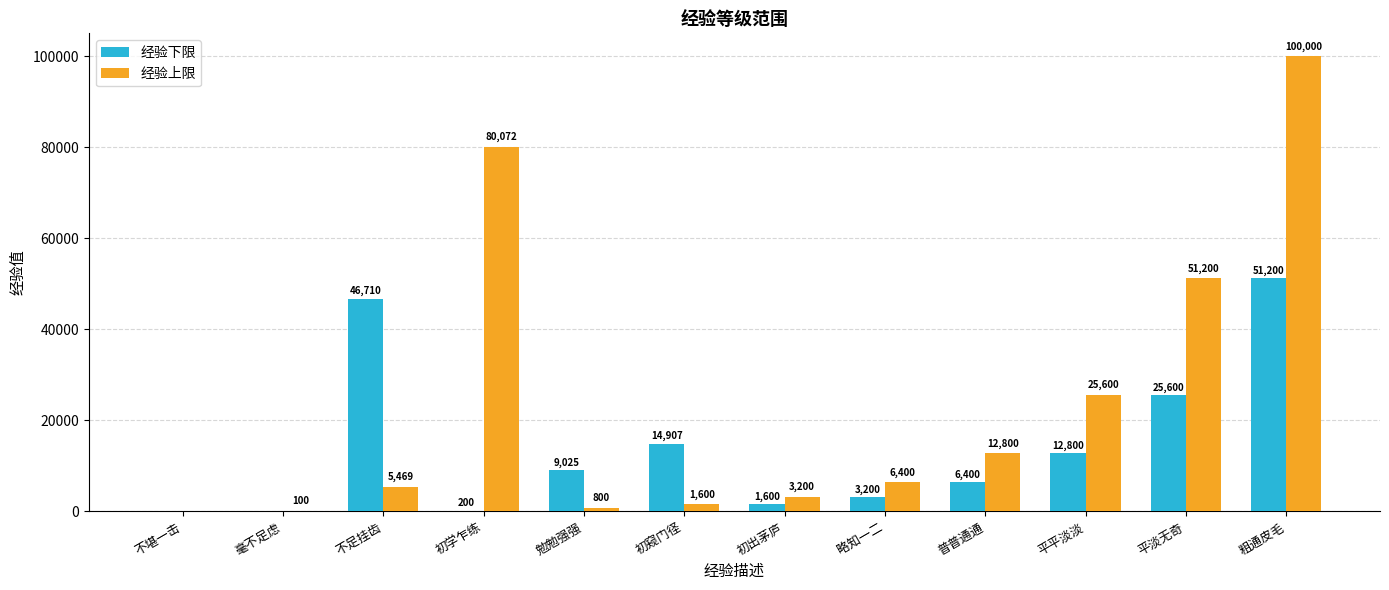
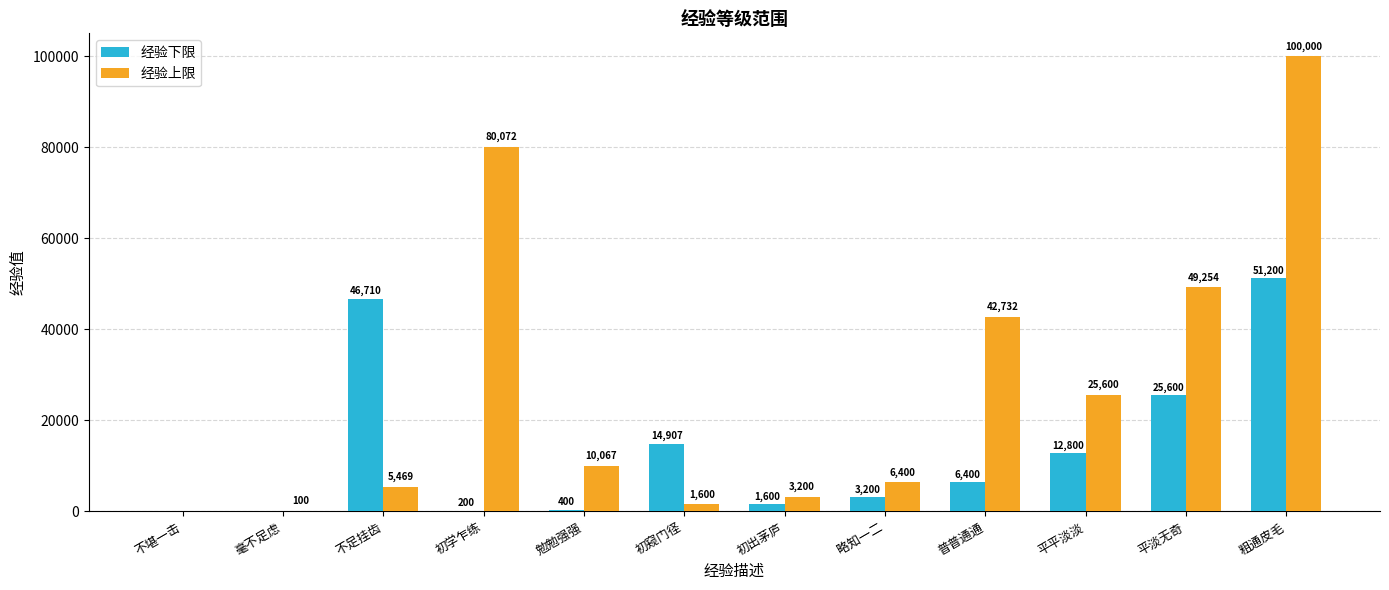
经验下限, 勉勉强强: 9,025 -> 400
经验上限, 勉勉强强: 800 -> 10,067
经验上限, 普普通通: 12,800 -> 42,732
经验上限, 平淡无奇: 51,200 -> 49,254
